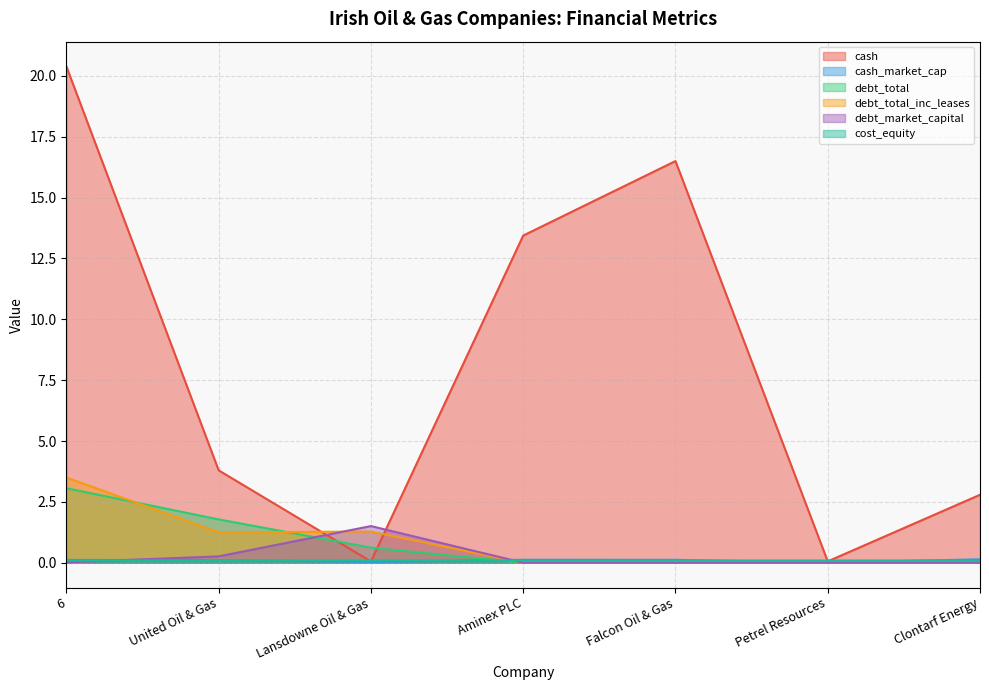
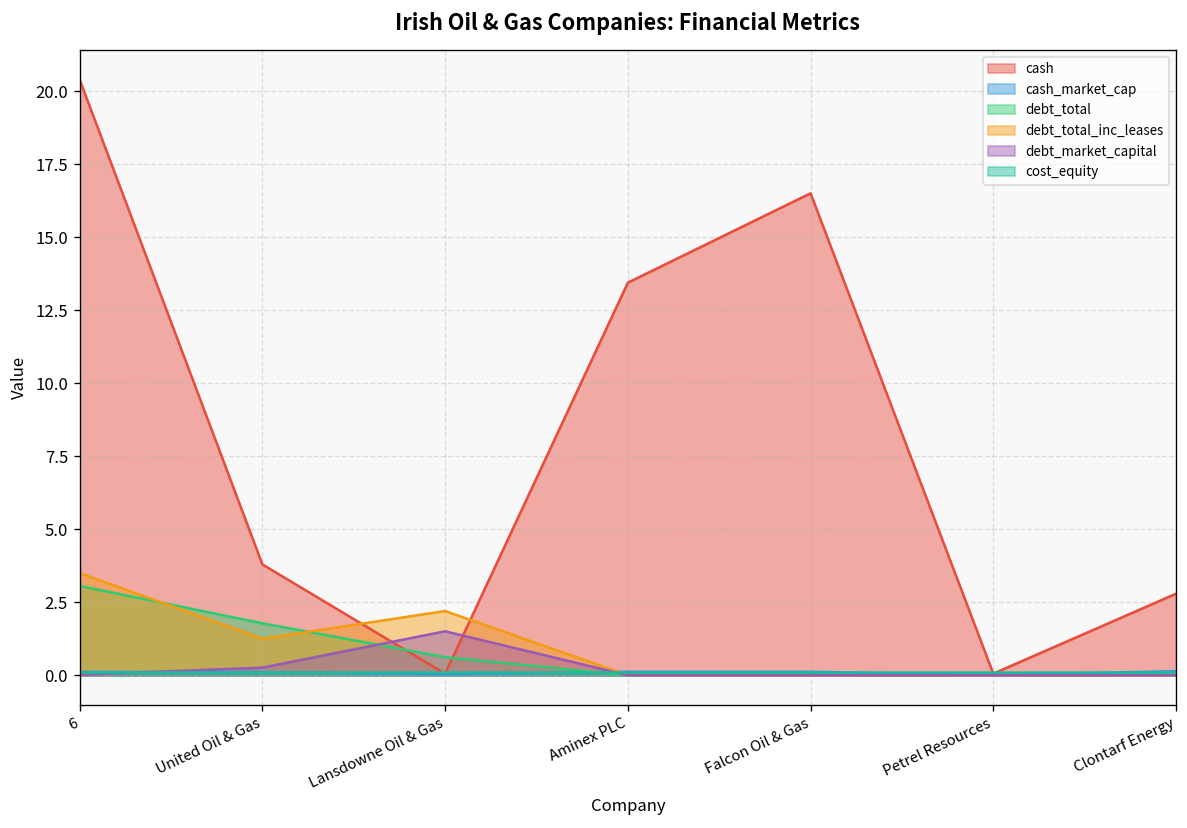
debt_total_inc_leases, Lansdowne Oil & Gas: 1.3 -> 2.2
